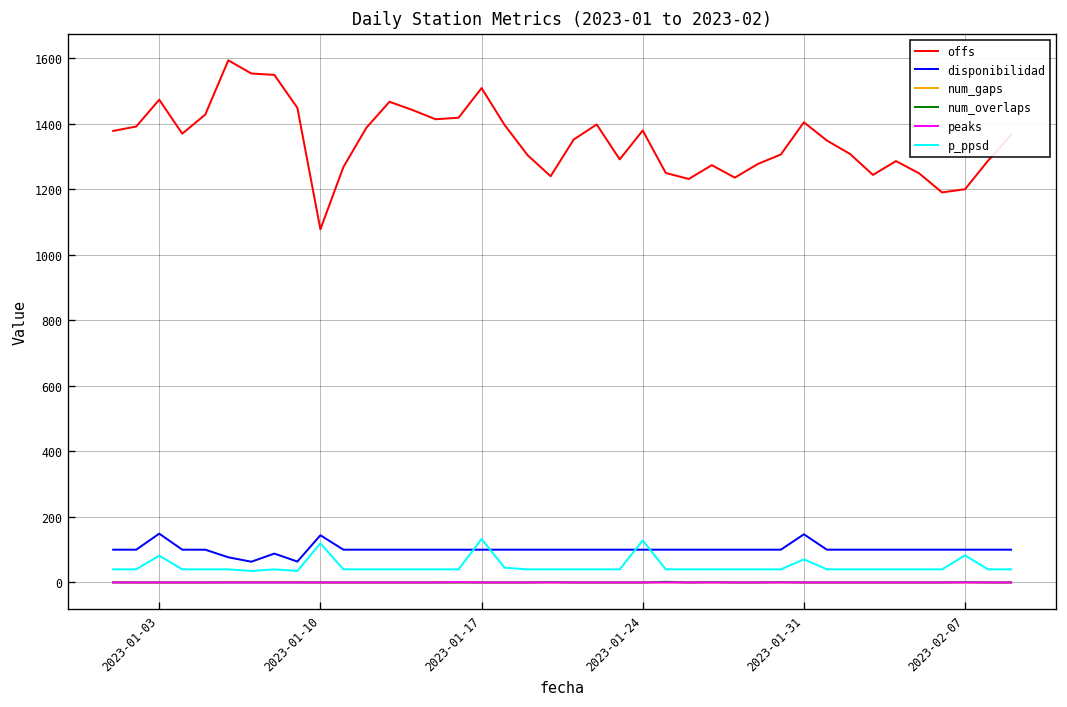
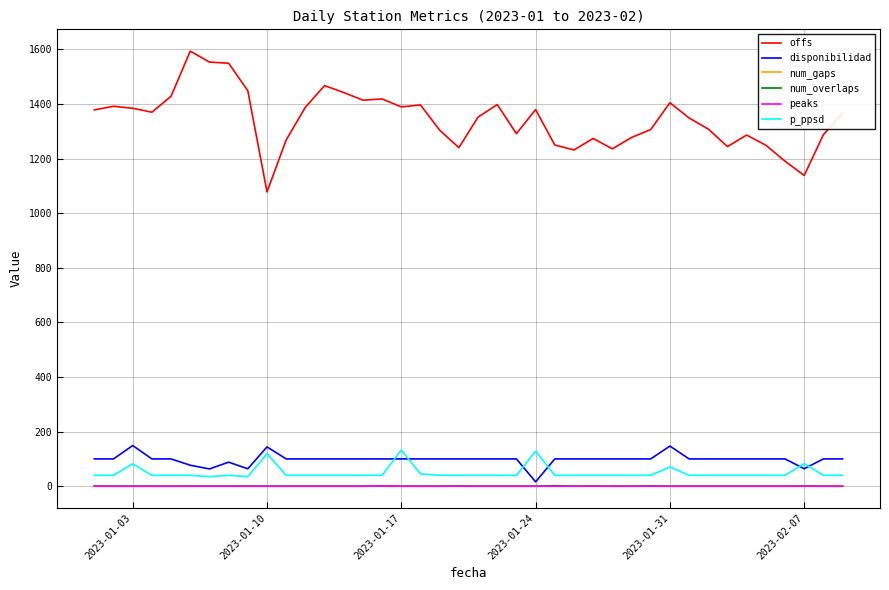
offs, 2023-01-03: 1470 -> 1380
offs, 2023-01-17: 1510 -> 1390
disponibilidad, 2023-01-24: 100 -> 20
offs, 2023-02-07: 1200 -> 1140
disponibilidad, 2023-02-07: 100 -> 60
